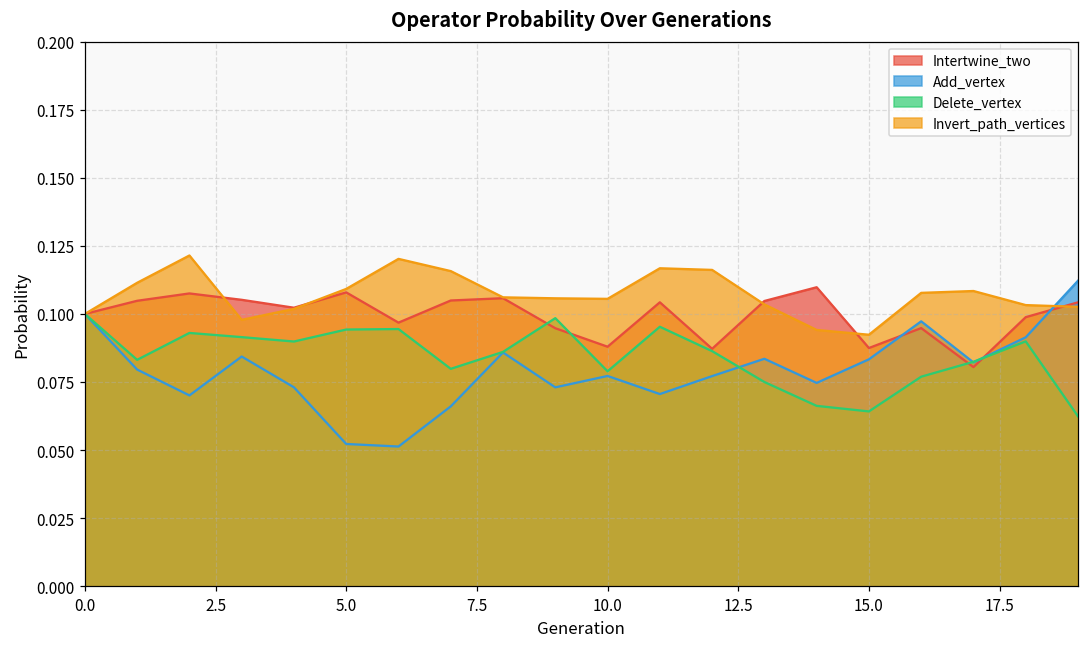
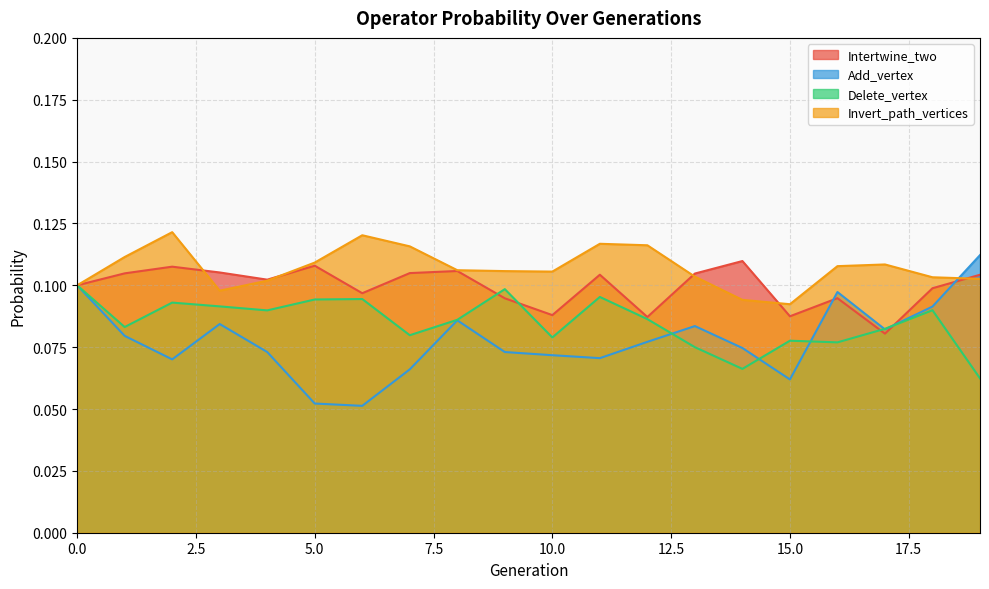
Add_vertex, 10.0: 0.077 -> 0.072
Add_vertex, 15.0: 0.083 -> 0.062
Delete_vertex, 15.0: 0.064 -> 0.078
